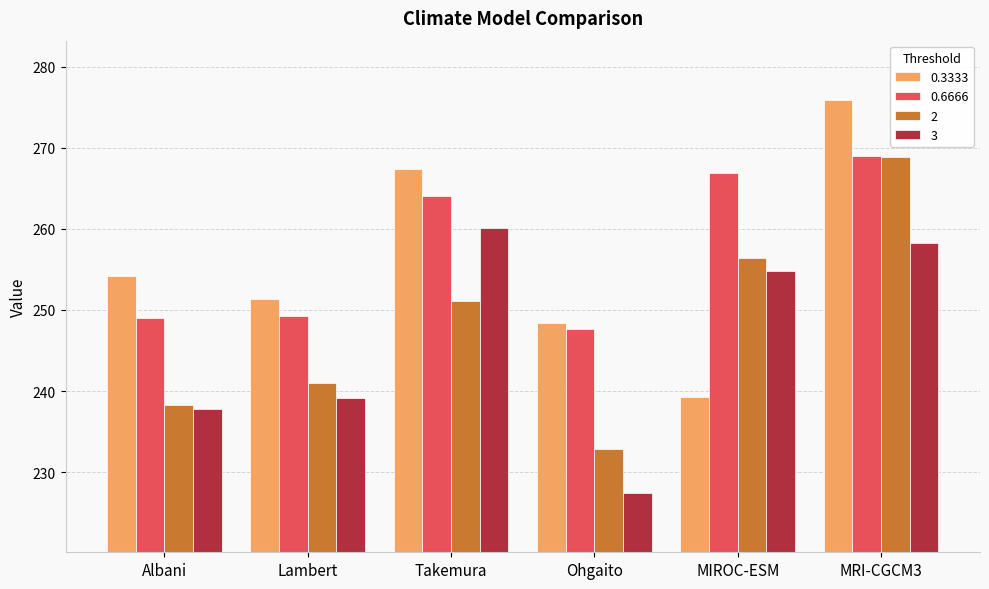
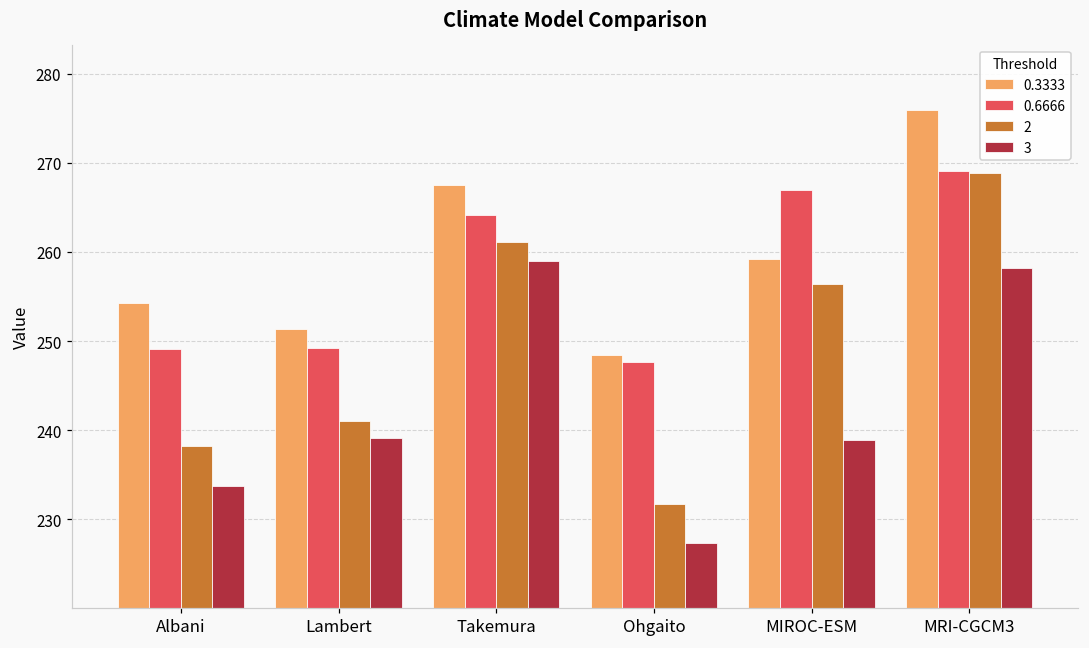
3, Albani: 238 -> 234
2, Takemura: 251 -> 261
3, Takemura: 260 -> 259
2, Ohgaito: 233 -> 232
0.3333, MIROC-ESM: 239 -> 259
3, MIROC-ESM: 255 -> 239
